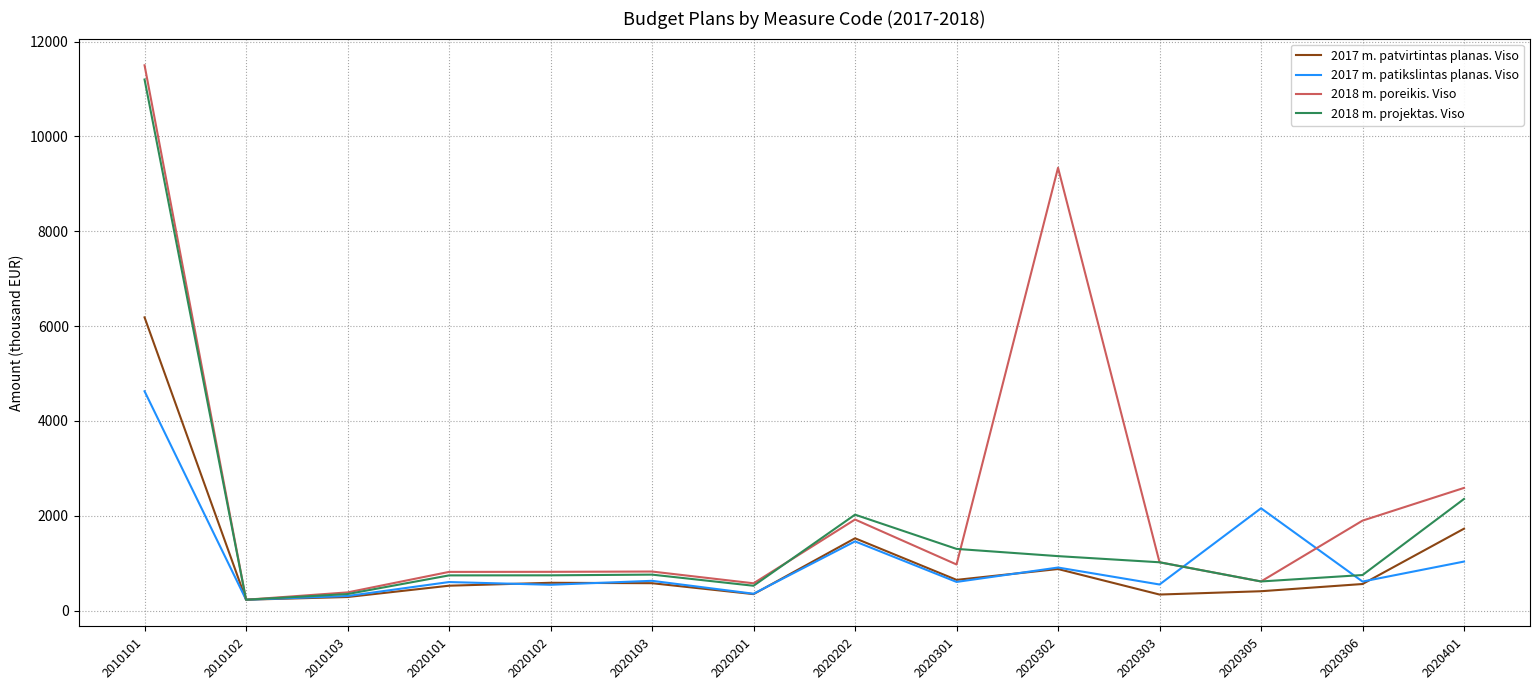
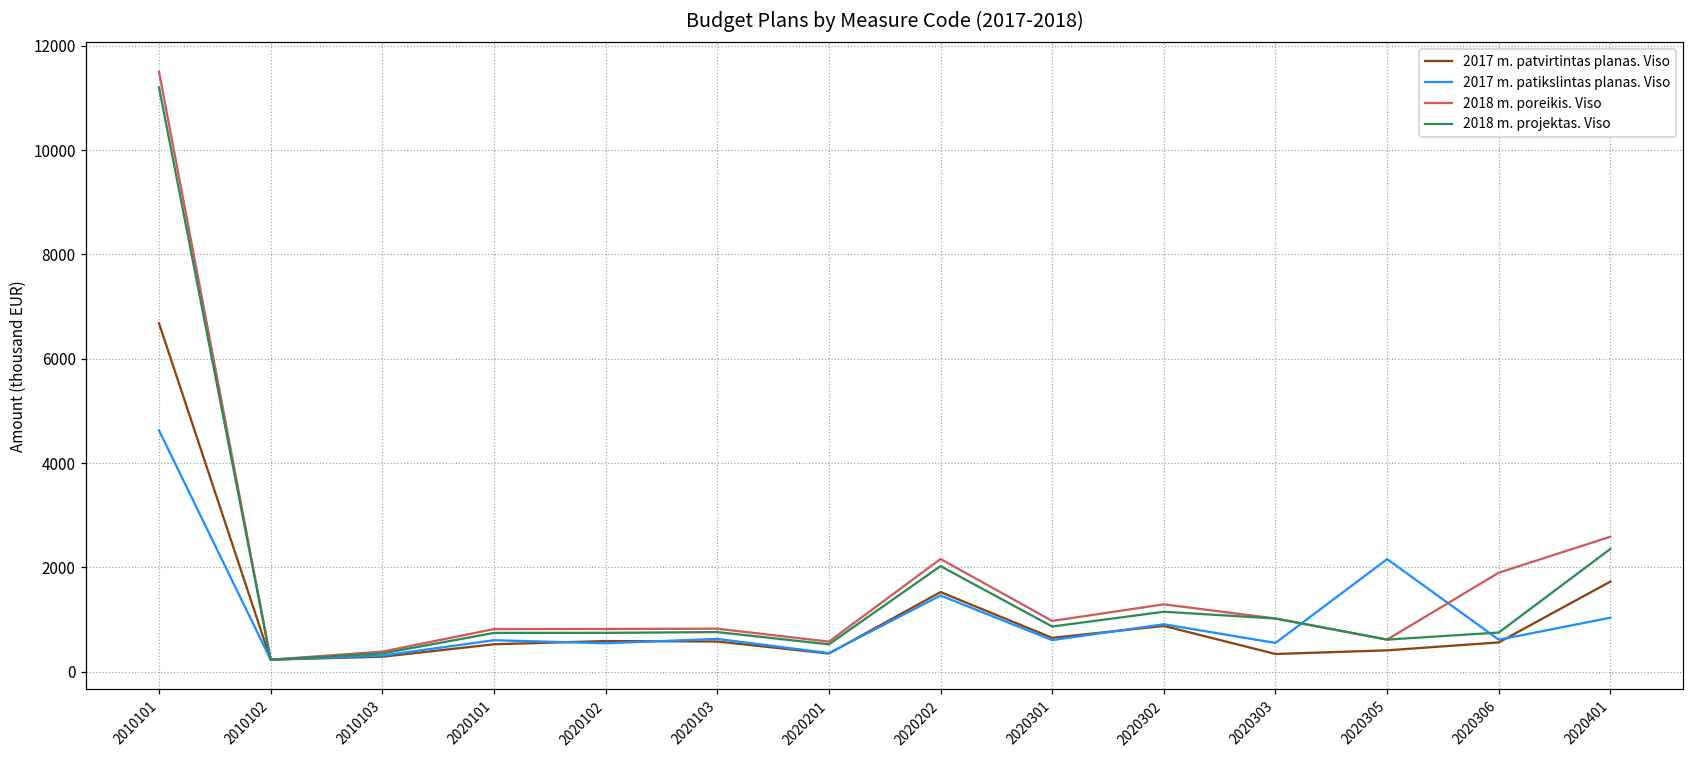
2017 m. patvirtintas planas. Viso, 2010101: 6200 -> 6700
2018 m. poreikis. Viso, 2020202: 1900 -> 2200
2018 m. projektas. Viso, 2020301: 1300 -> 900
2018 m. poreikis. Viso, 2020302: 9300 -> 1300
